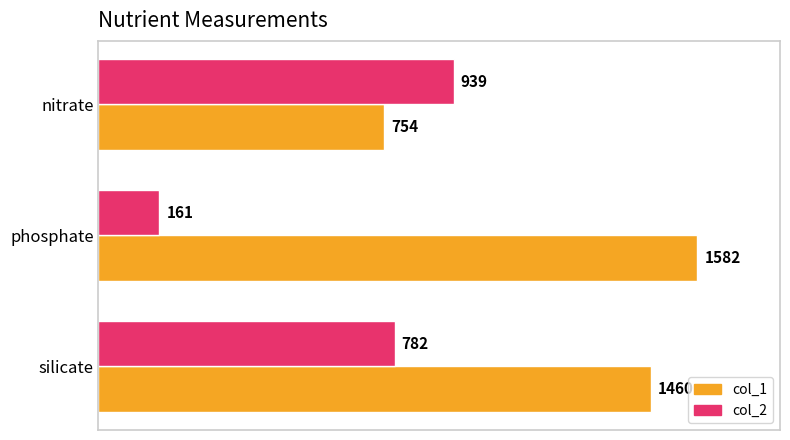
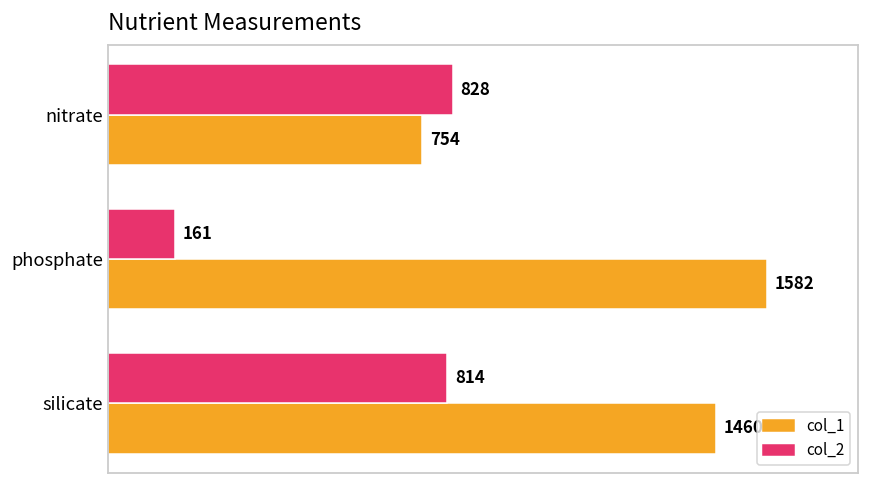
col_2, nitrate: 939 -> 828
col_2, silicate: 782 -> 814
